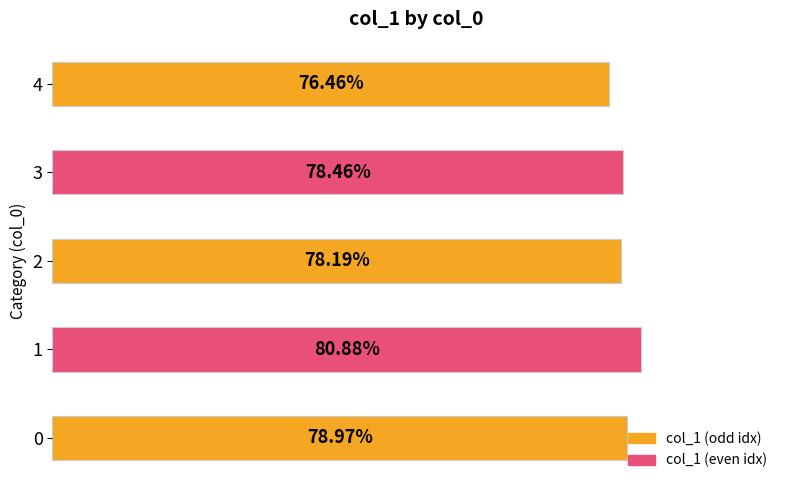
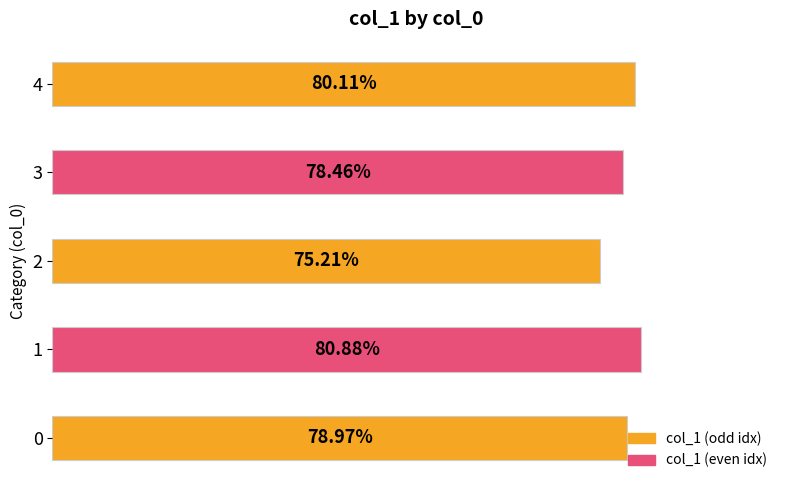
4: 76.46% -> 80.11%
2: 78.19% -> 75.21%
